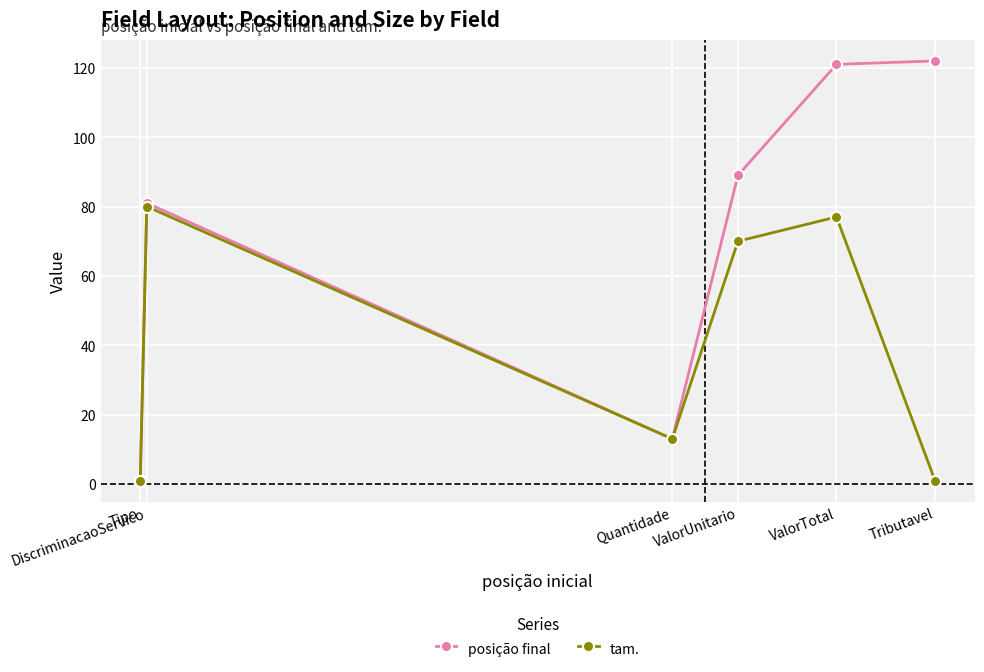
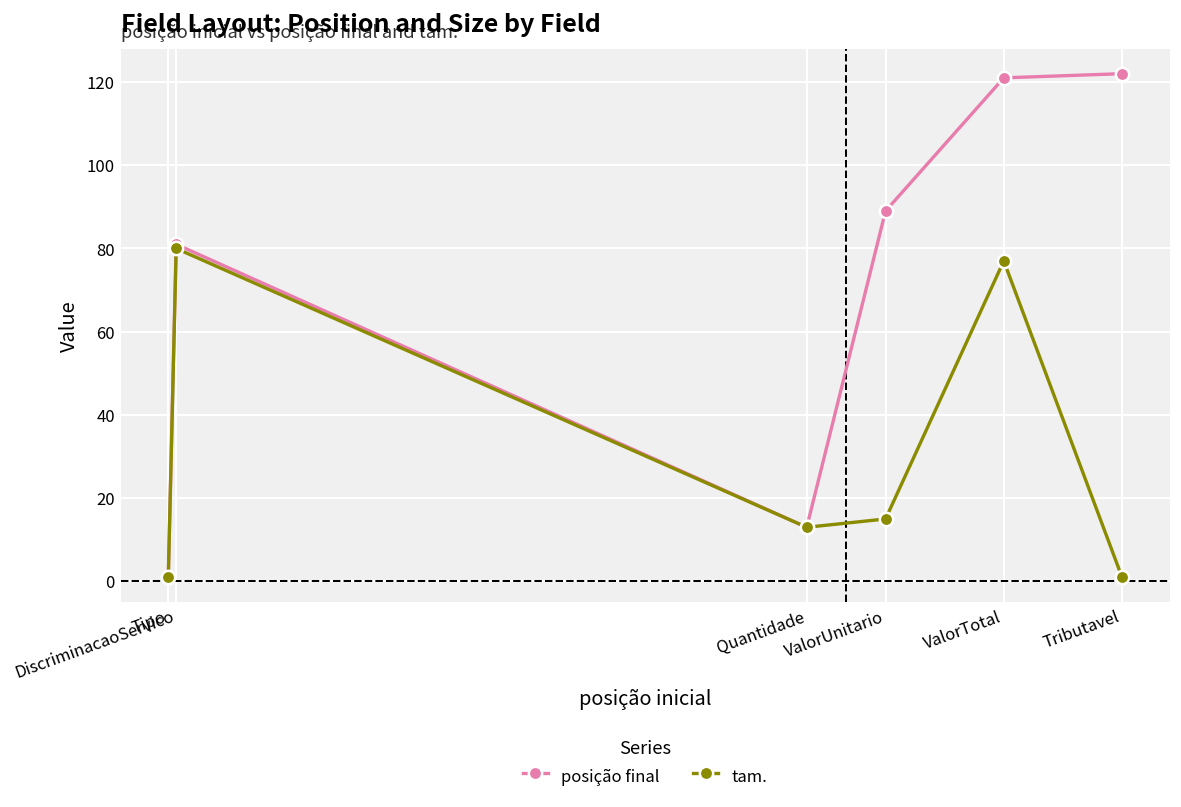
tam., ValorUnitario: 70 -> 15
